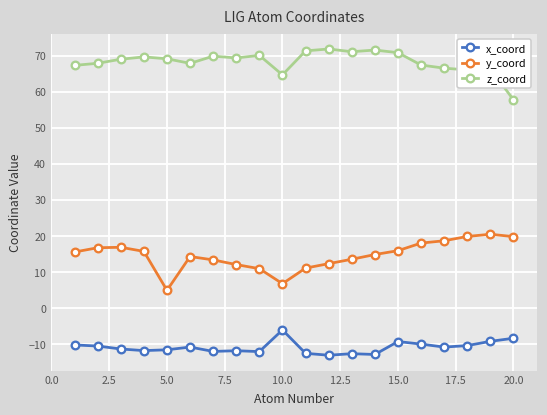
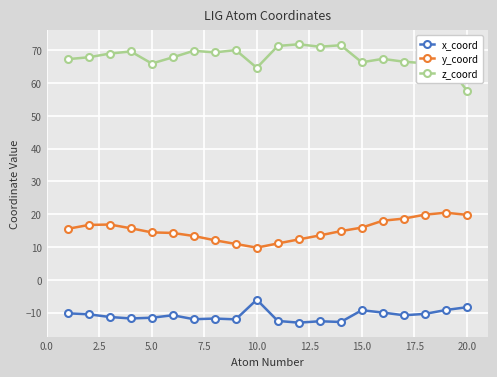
y_coord, 5.0: 5 -> 14
z_coord, 5.0: 69 -> 66
y_coord, 10.0: 7 -> 10
z_coord, 15.0: 71 -> 66
